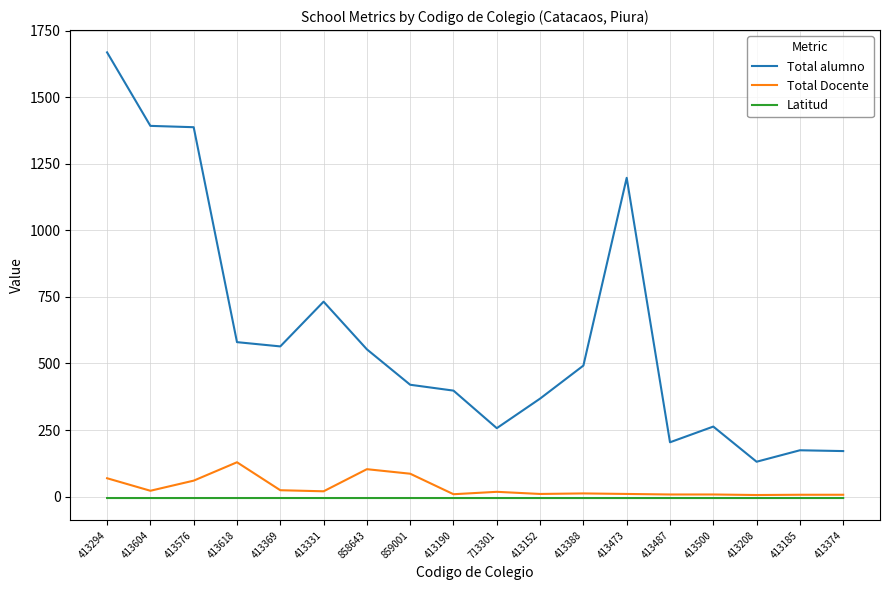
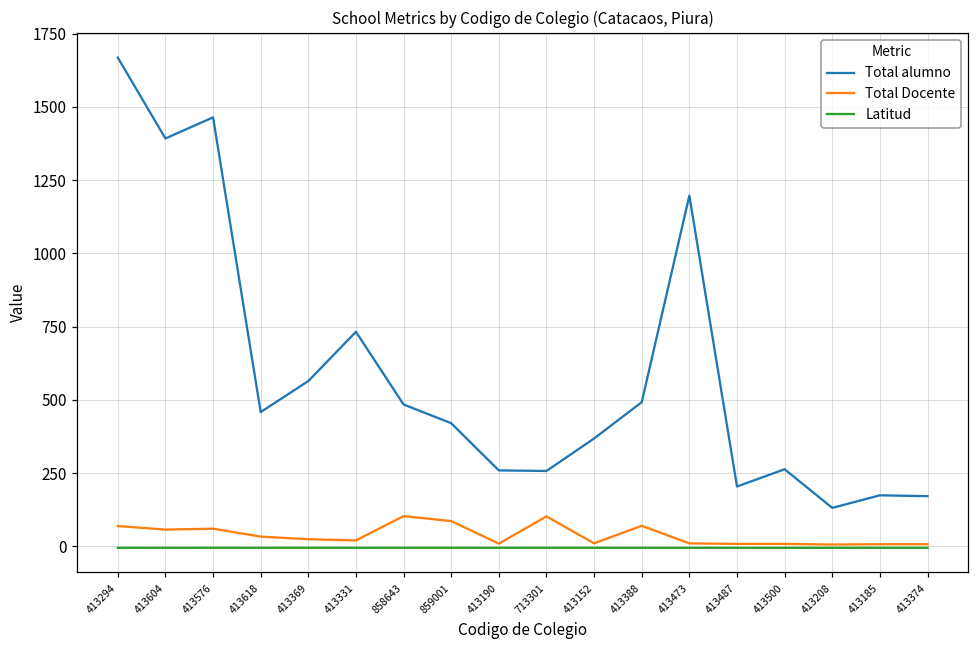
Total Docente, 413604: 20 -> 60
Total alumno, 413576: 1390 -> 1460
Total alumno, 413618: 580 -> 460
Total Docente, 413618: 130 -> 30
Total alumno, 858643: 550 -> 480
Total alumno, 413190: 400 -> 260
Total Docente, 713301: 20 -> 100
Total Docente, 413388: 10 -> 70
